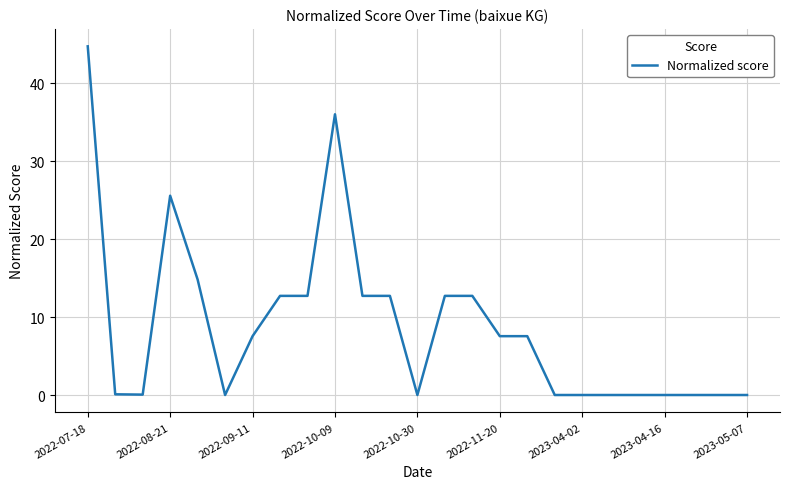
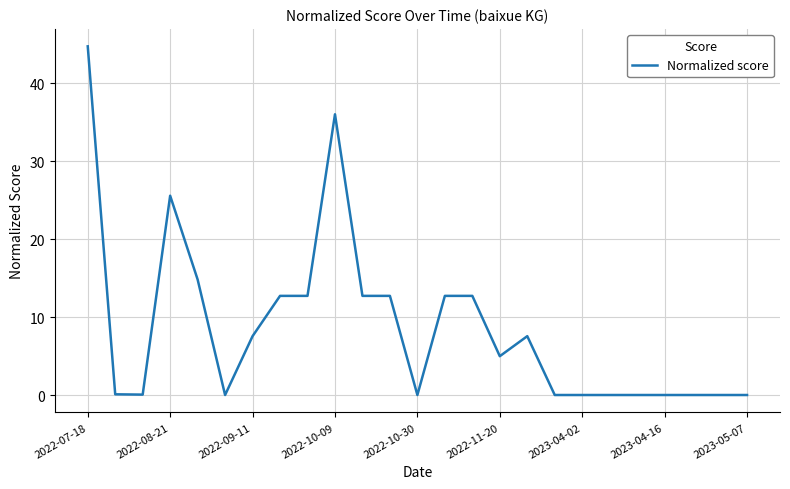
2022-11-20: 8 -> 5
